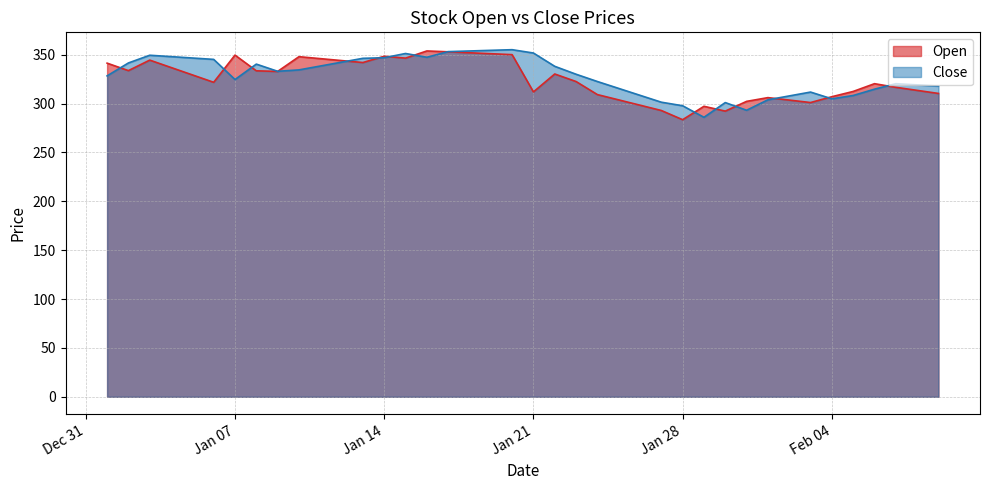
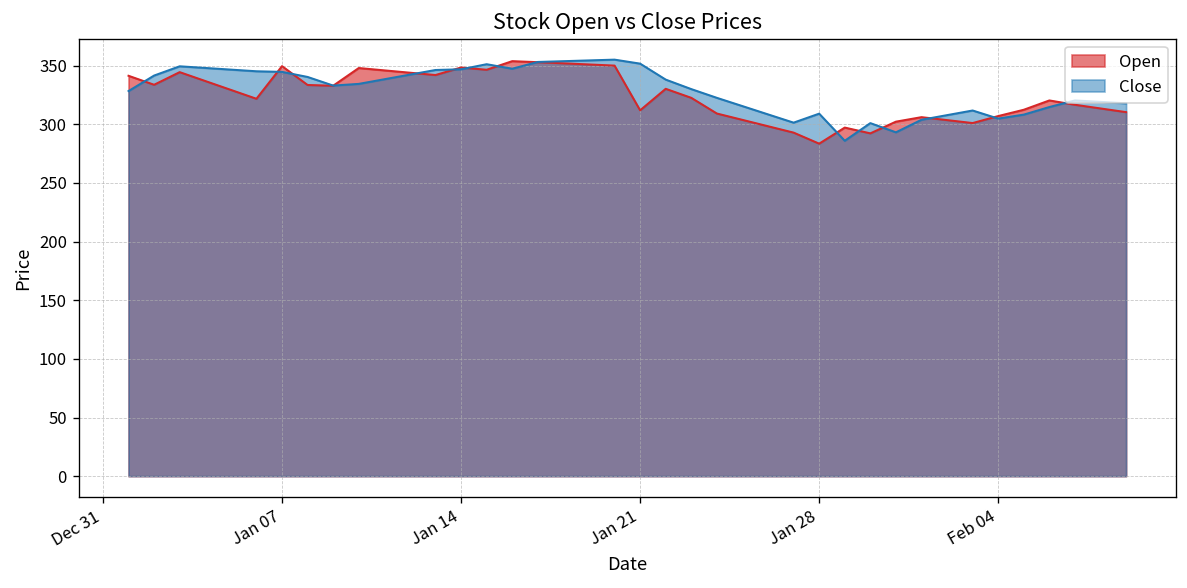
Close, Jan 07: 320 -> 340
Close, Jan 28: 300 -> 310
